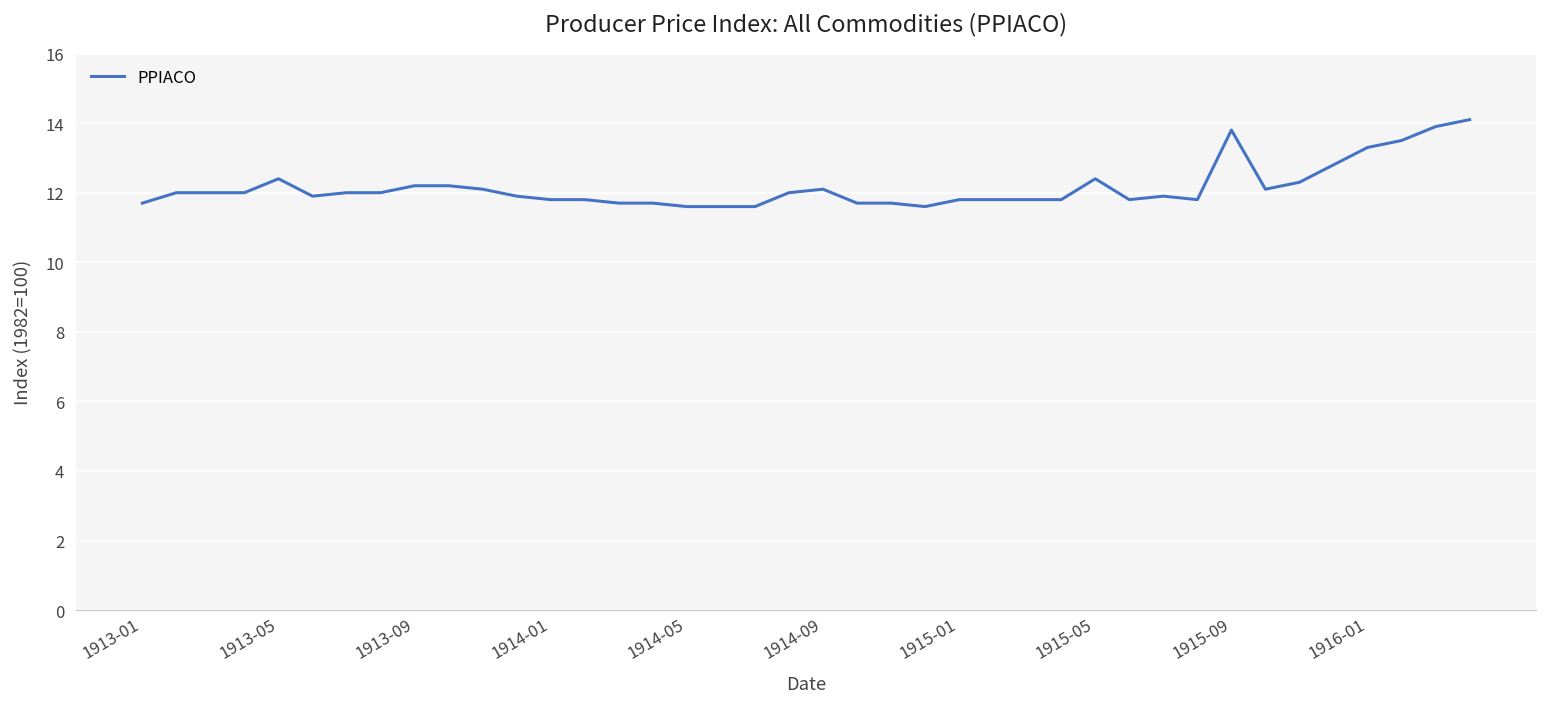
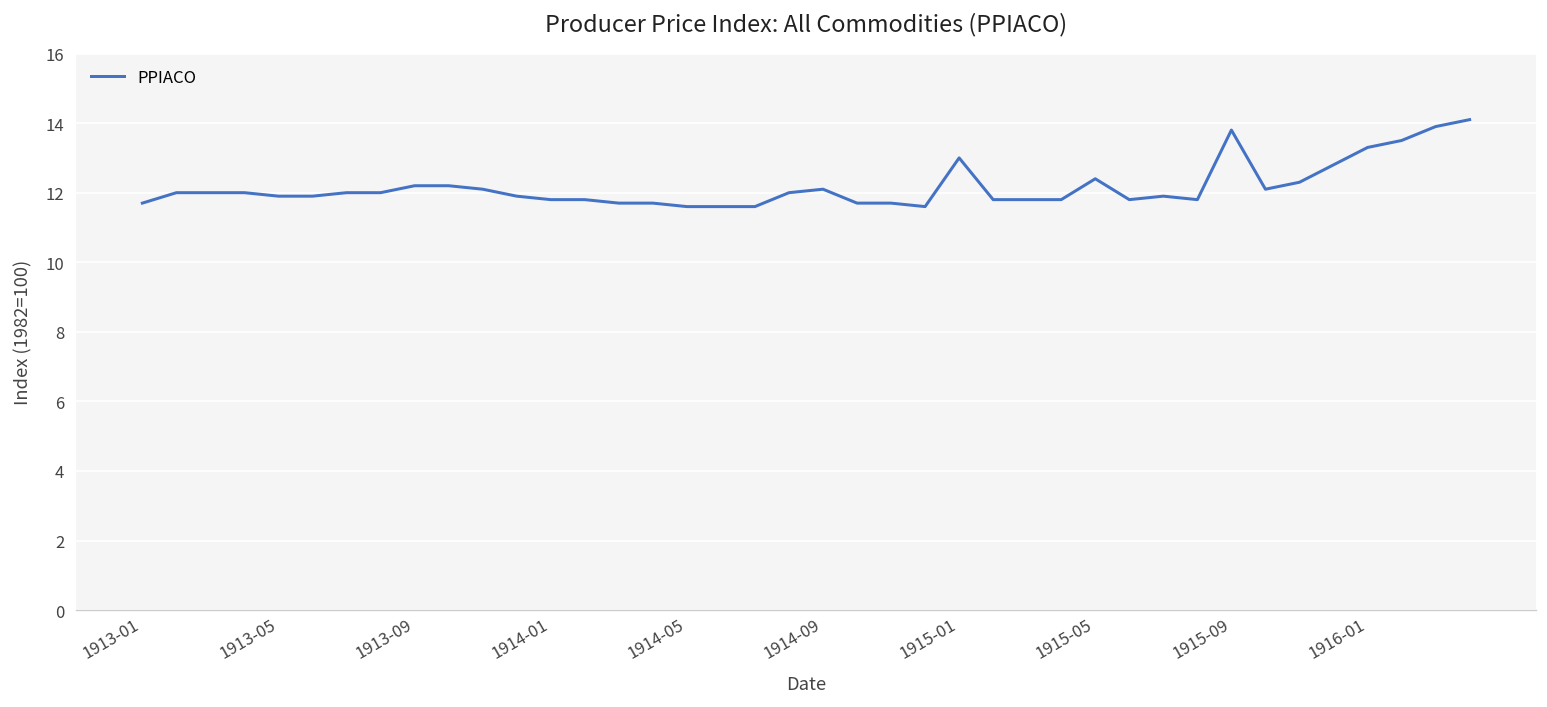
1913-05: 12.4 -> 11.9
1915-01: 11.8 -> 13.0
